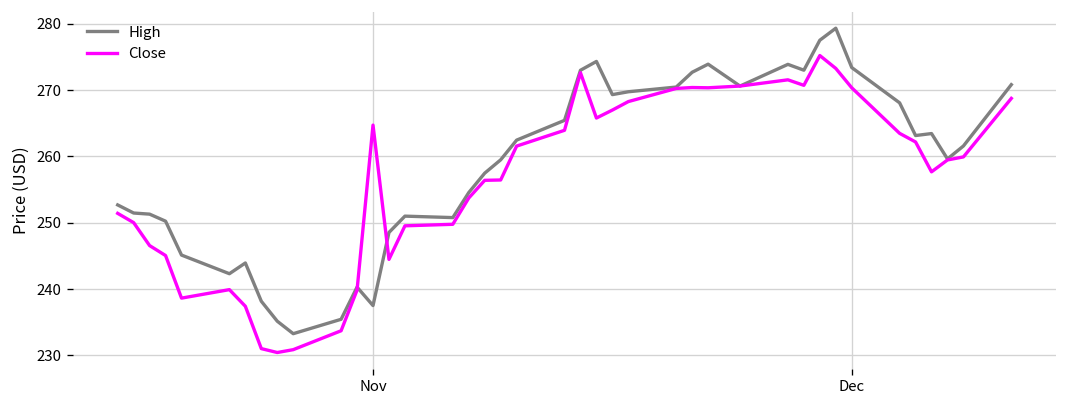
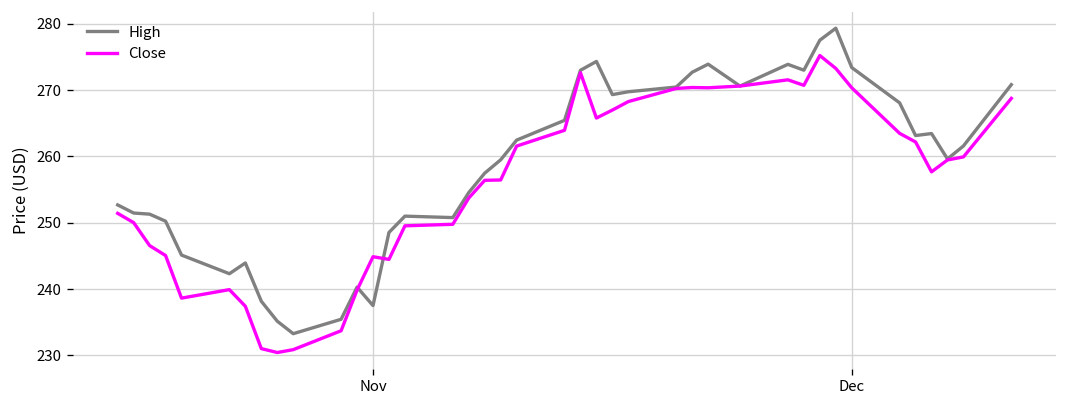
Close, Nov: 265 -> 245
